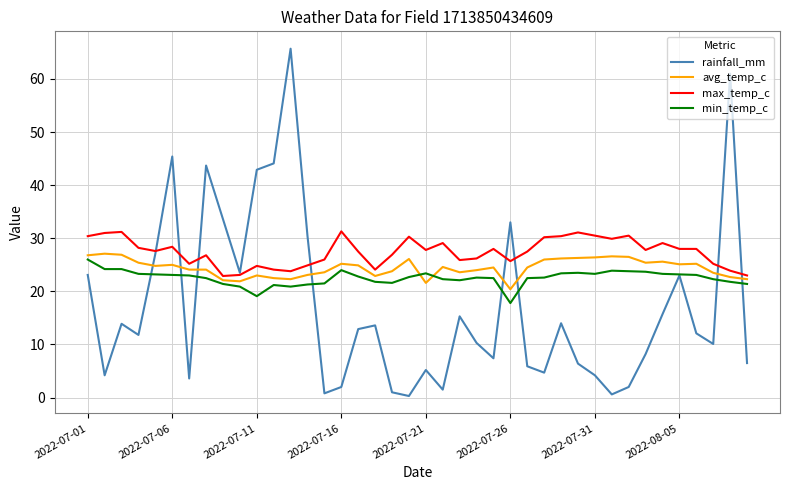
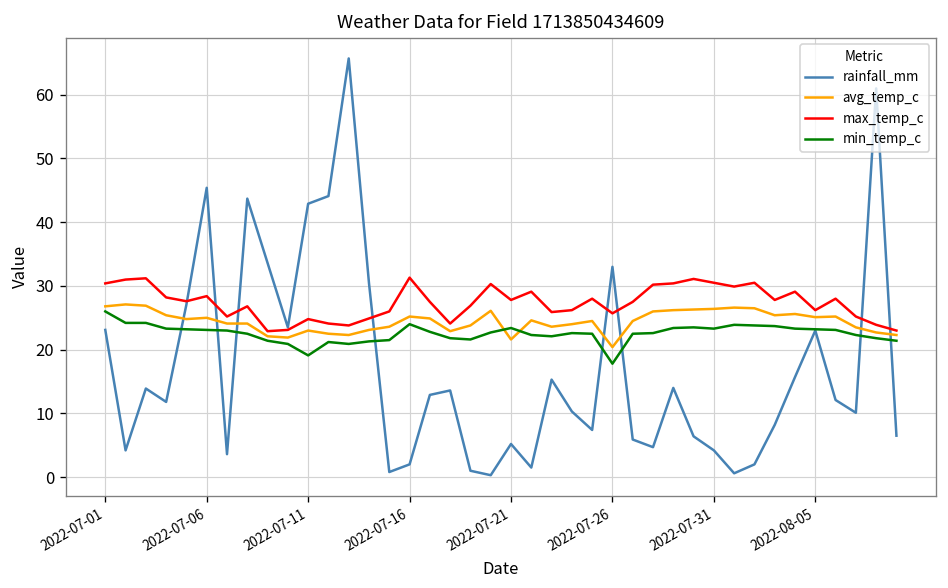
max_temp_c, 2022-08-05: 28 -> 26
